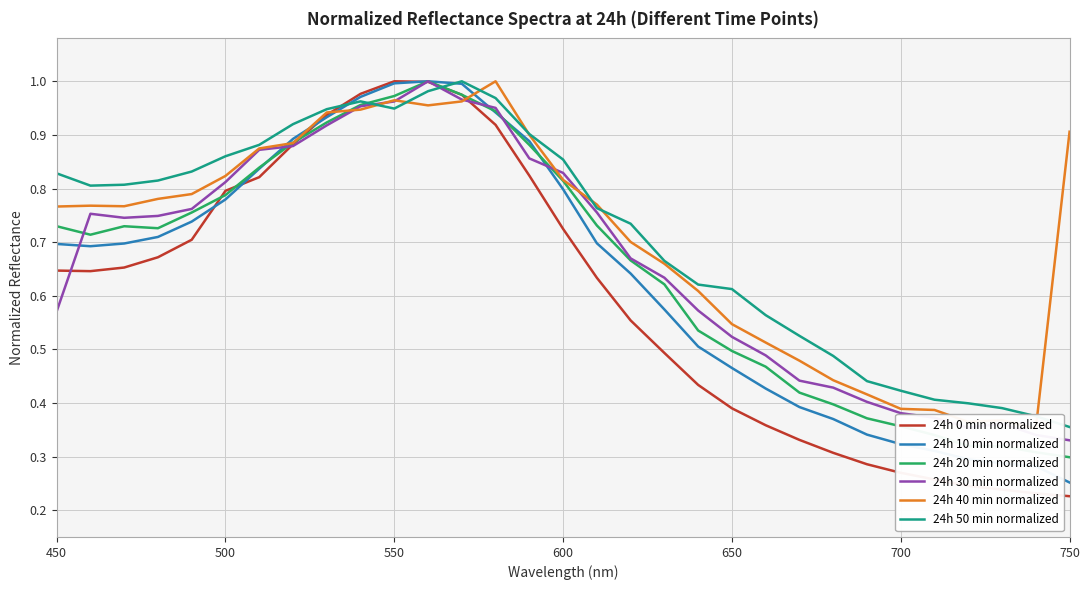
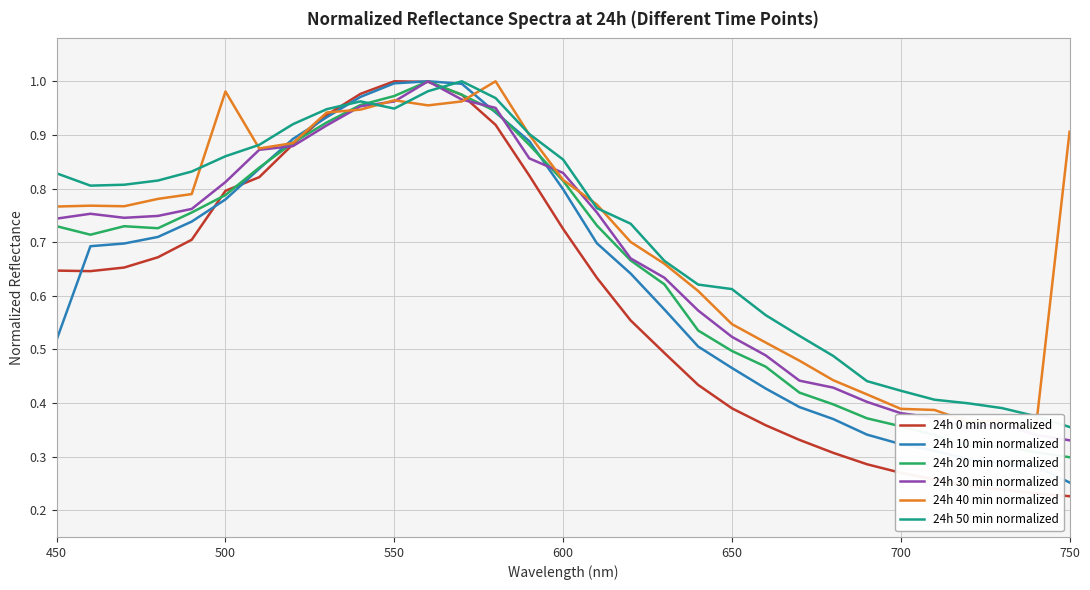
24h 10 min normalized, 450: 0.70 -> 0.52
24h 30 min normalized, 450: 0.57 -> 0.74
24h 40 min normalized, 500: 0.82 -> 0.98
